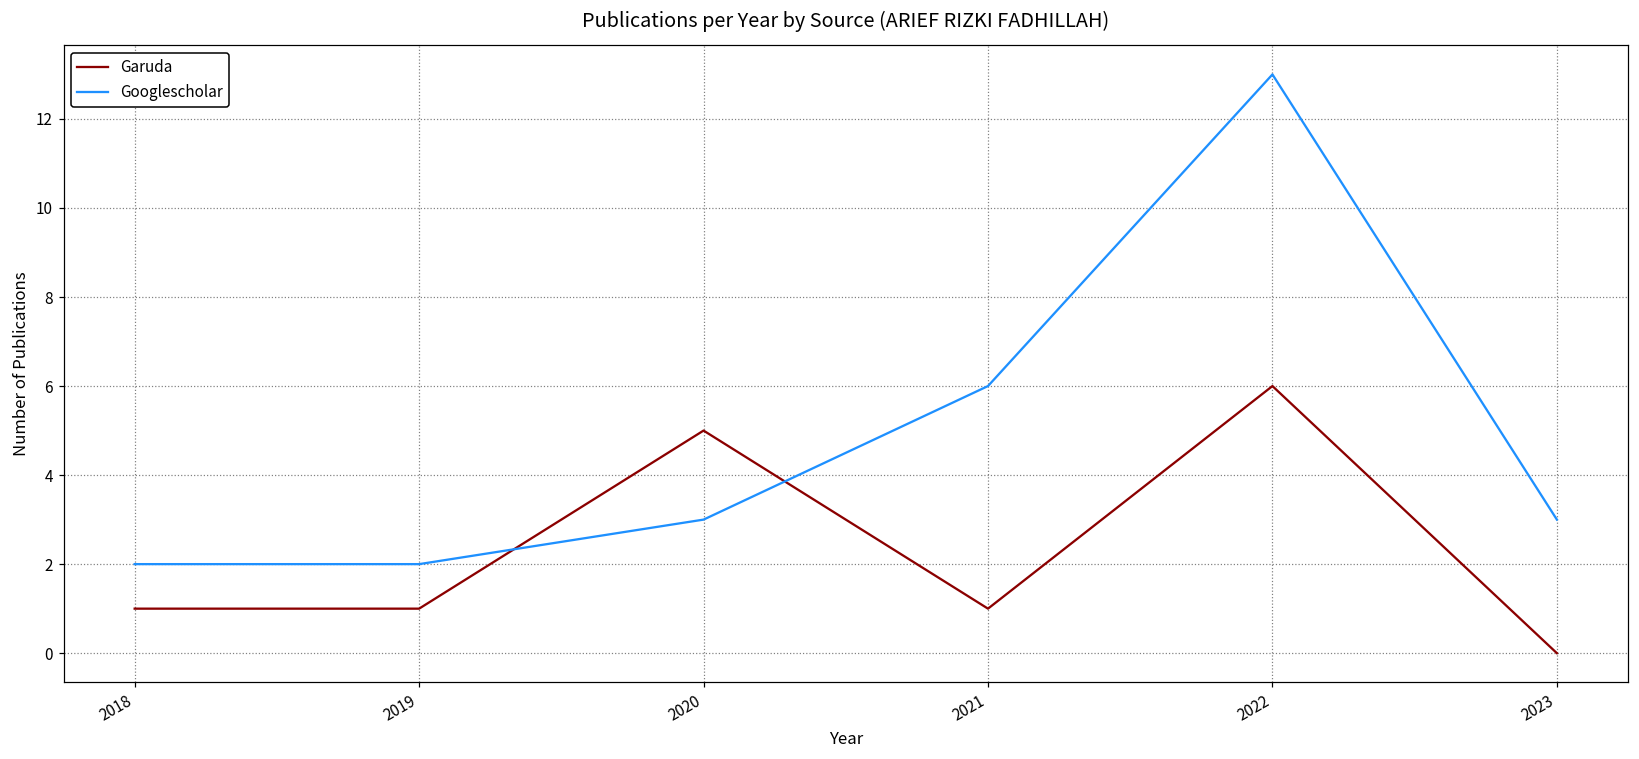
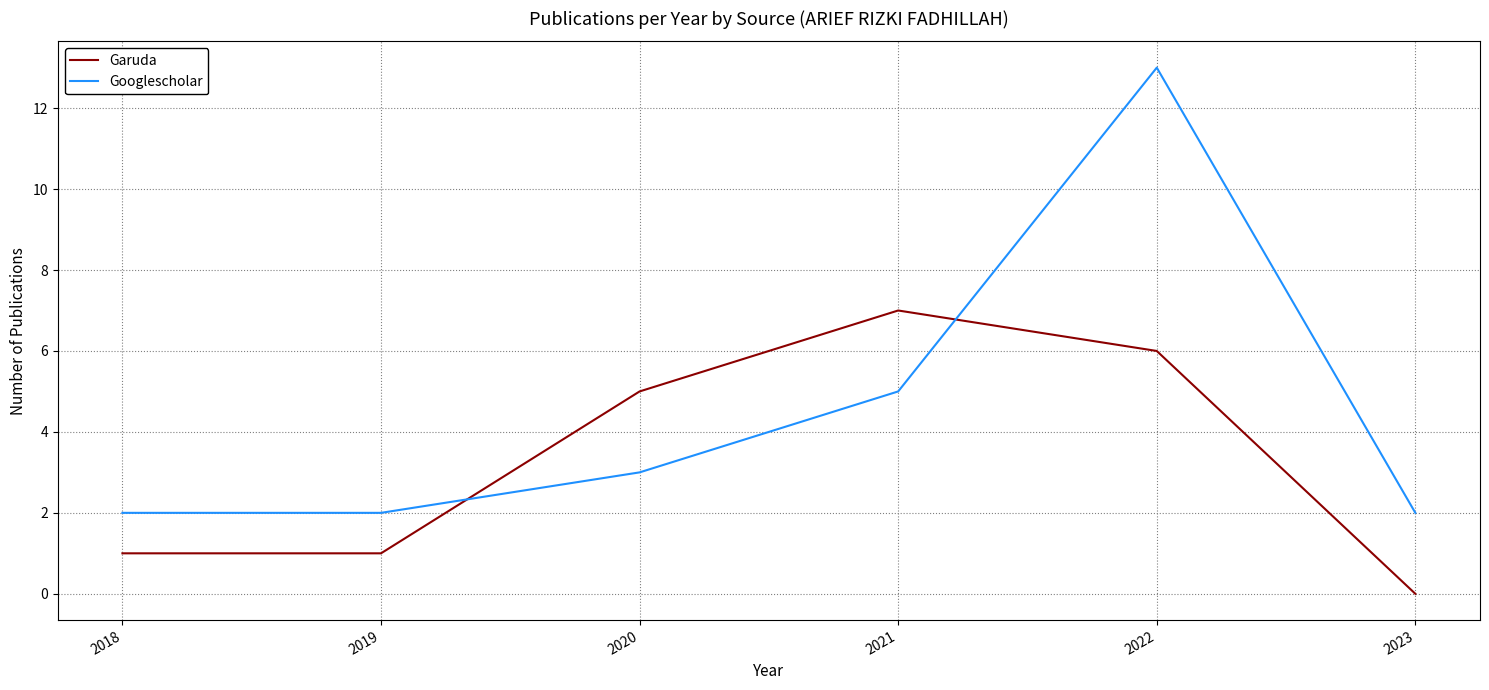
Garuda, 2021: 1 -> 7
Googlescholar, 2021: 6 -> 5
Googlescholar, 2023: 3 -> 2
